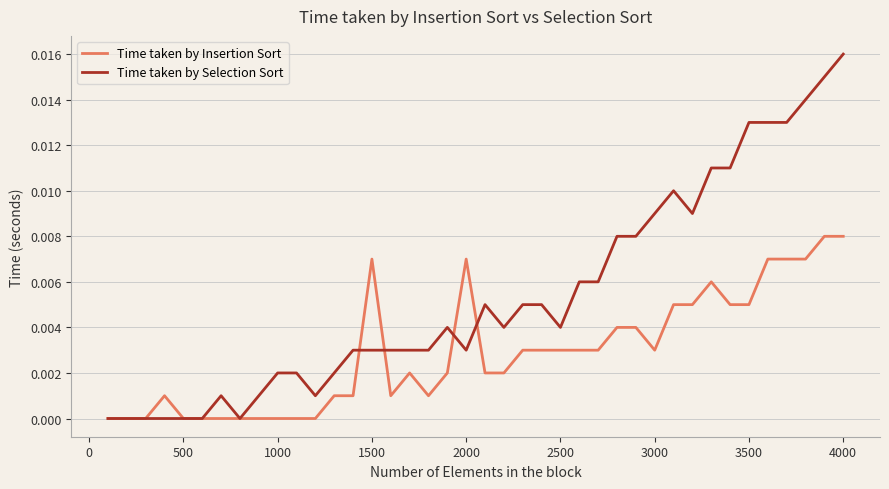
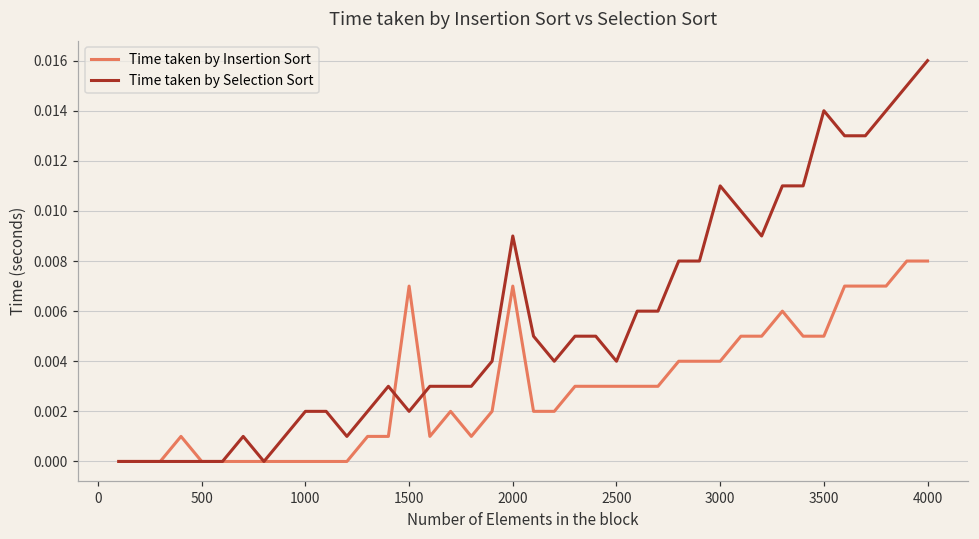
Time taken by Selection Sort, 1500: 0.003 -> 0.002
Time taken by Selection Sort, 2000: 0.003 -> 0.009
Time taken by Insertion Sort, 3000: 0.003 -> 0.004
Time taken by Selection Sort, 3000: 0.009 -> 0.011
Time taken by Selection Sort, 3500: 0.013 -> 0.014
